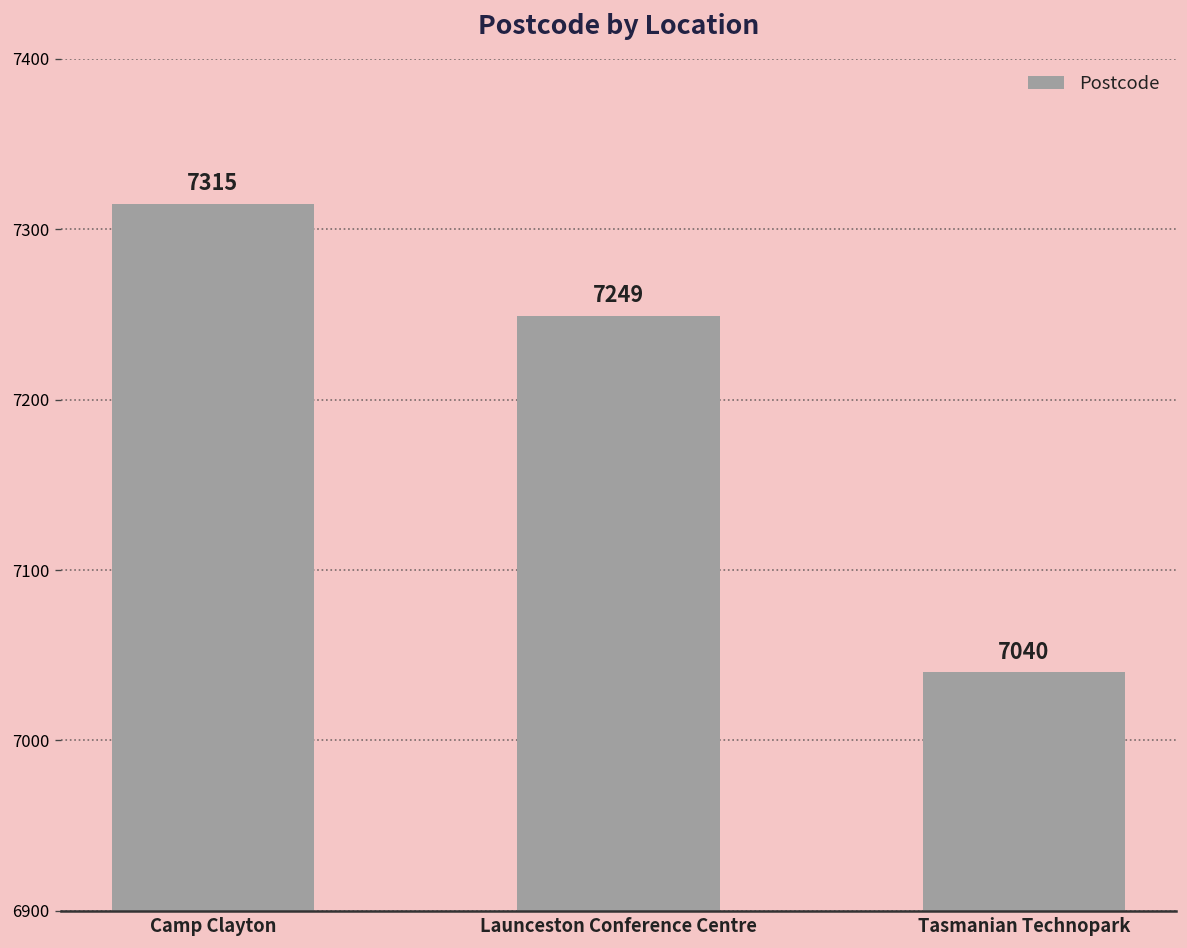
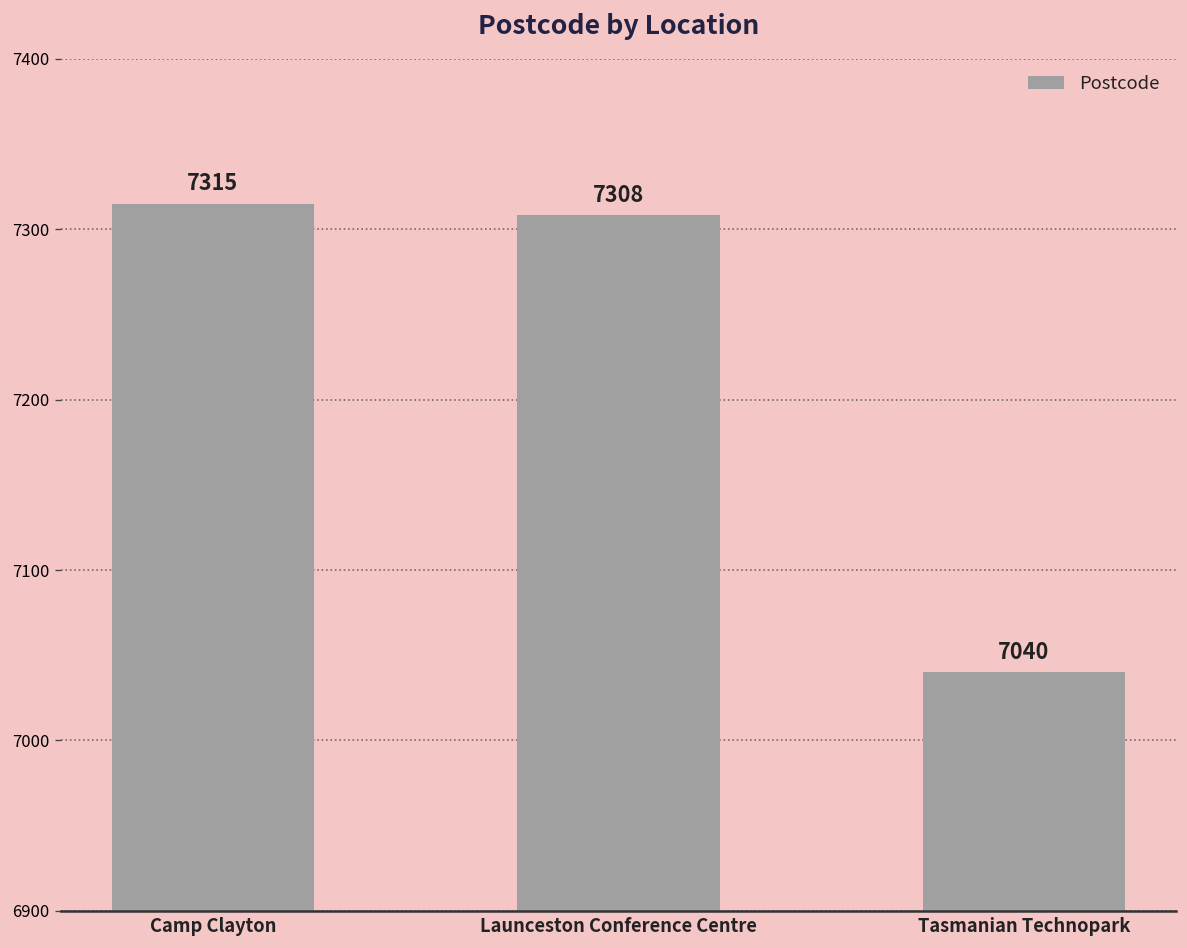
Launceston Conference Centre: 7249 -> 7308
